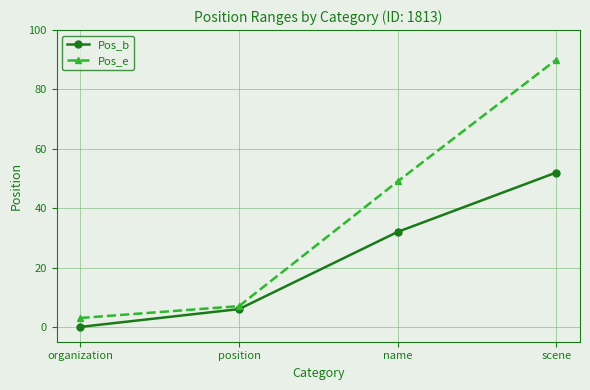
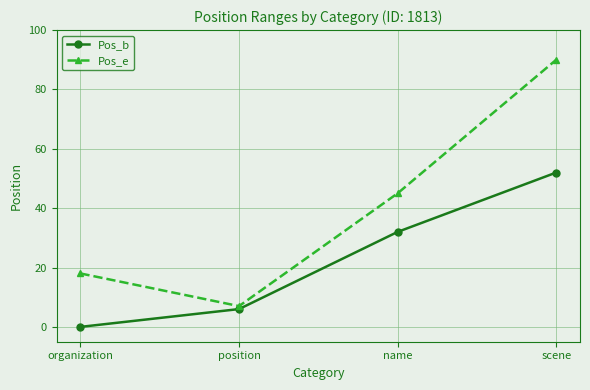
Pos_e, organization: 3 -> 18
Pos_e, name: 49 -> 45
